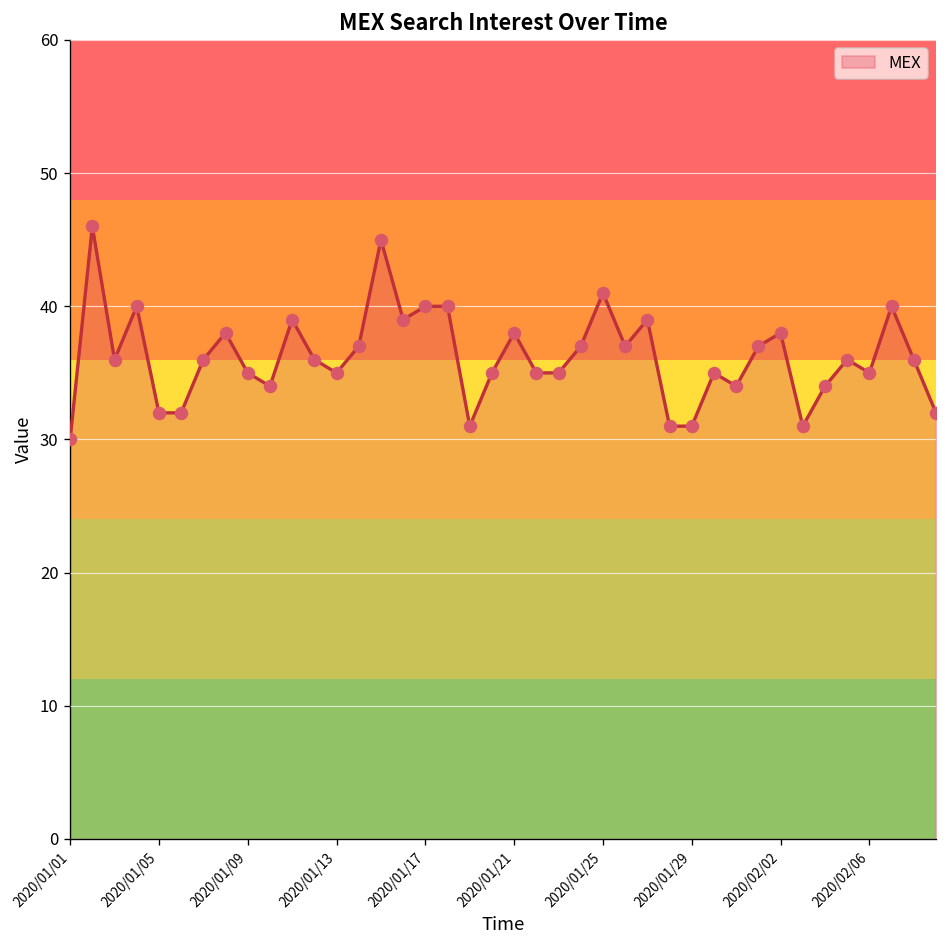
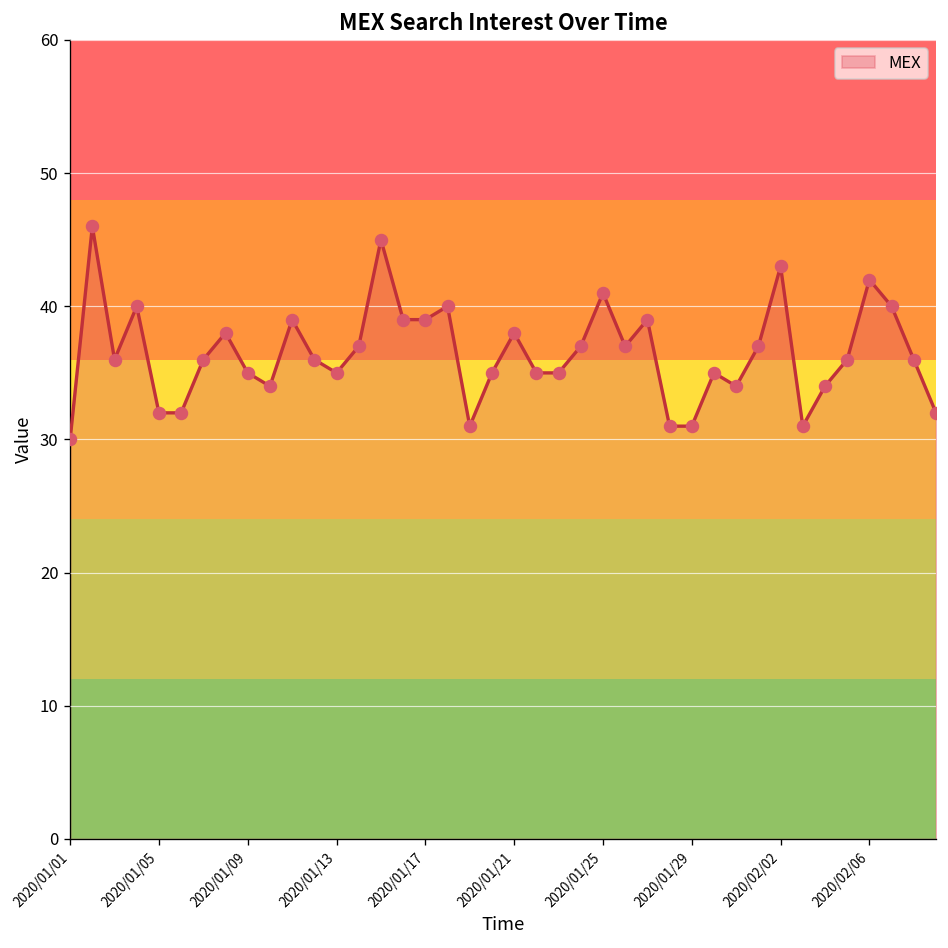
2020/01/17: 40 -> 39
2020/02/02: 38 -> 43
2020/02/06: 35 -> 42
